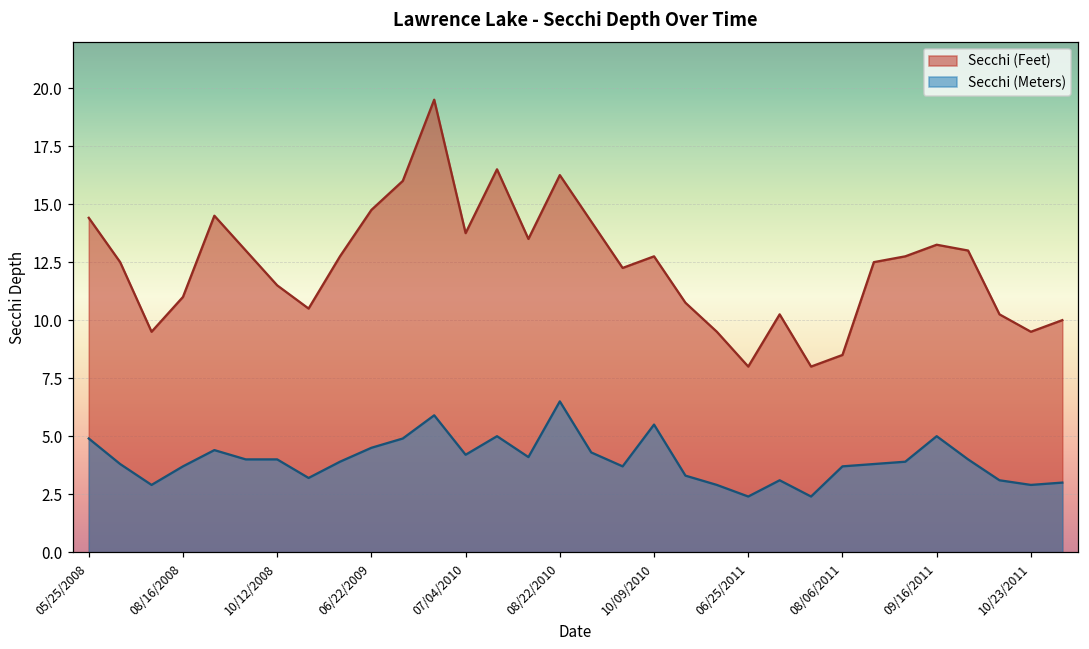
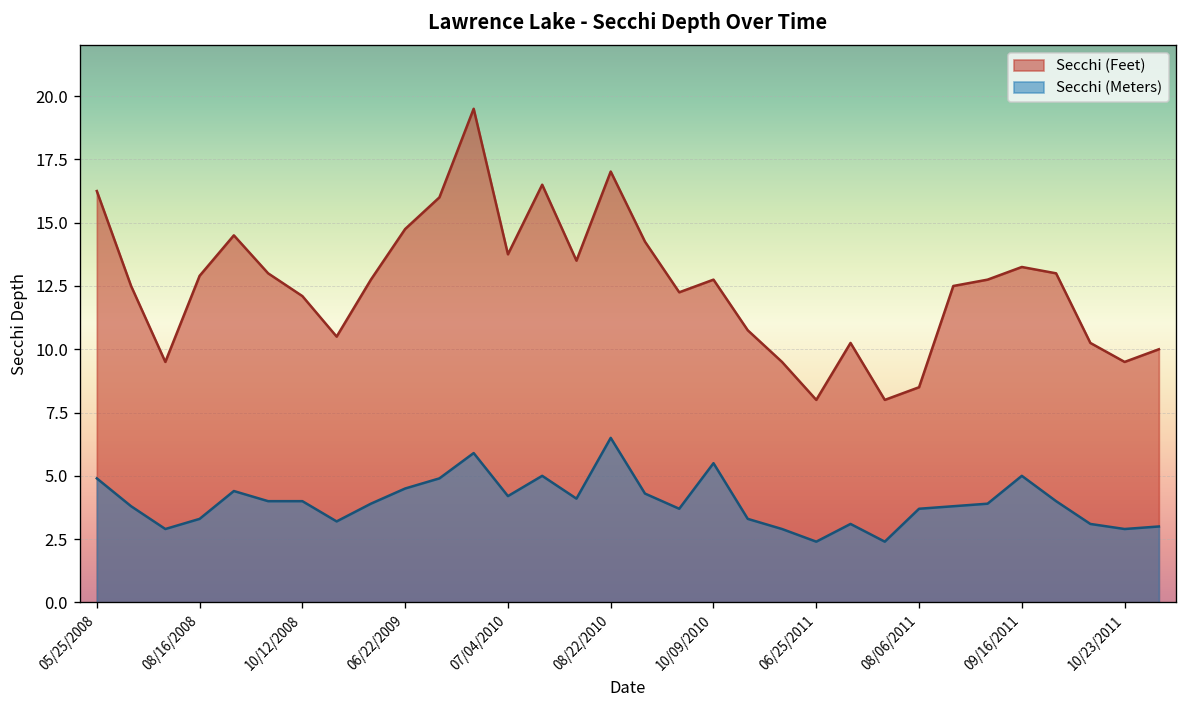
Secchi (Feet), 05/25/2008: 14.4 -> 16.3
Secchi (Feet), 08/16/2008: 11.0 -> 12.9
Secchi (Meters), 08/16/2008: 3.7 -> 3.3
Secchi (Feet), 10/12/2008: 11.5 -> 12.1
Secchi (Feet), 08/22/2010: 16.3 -> 17.0
